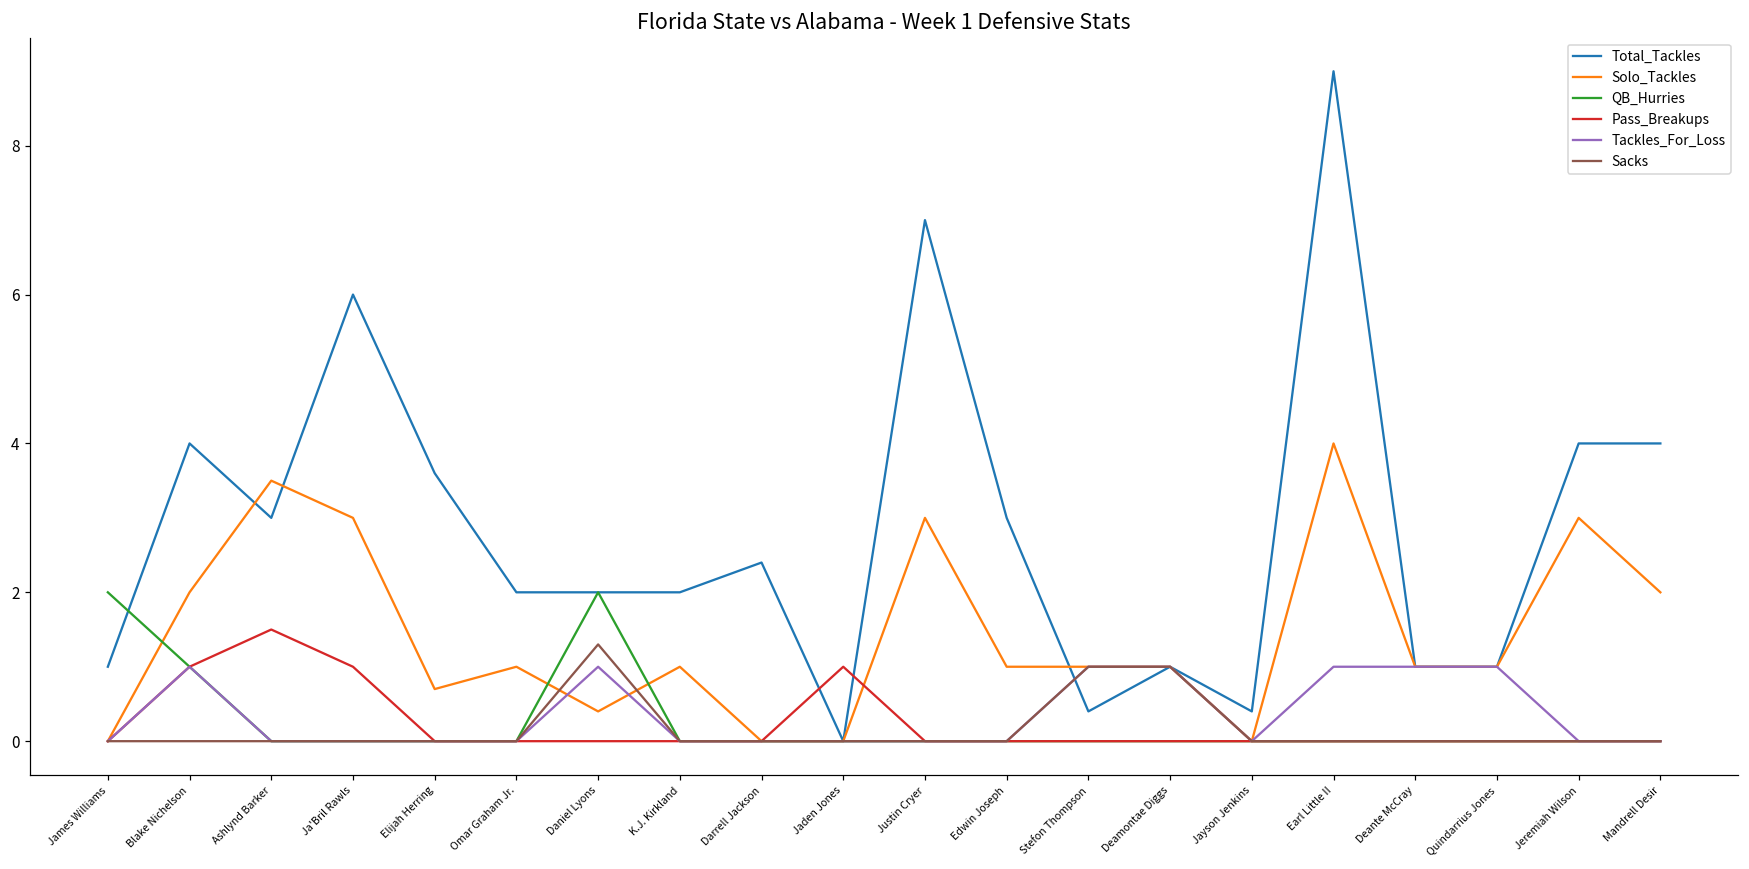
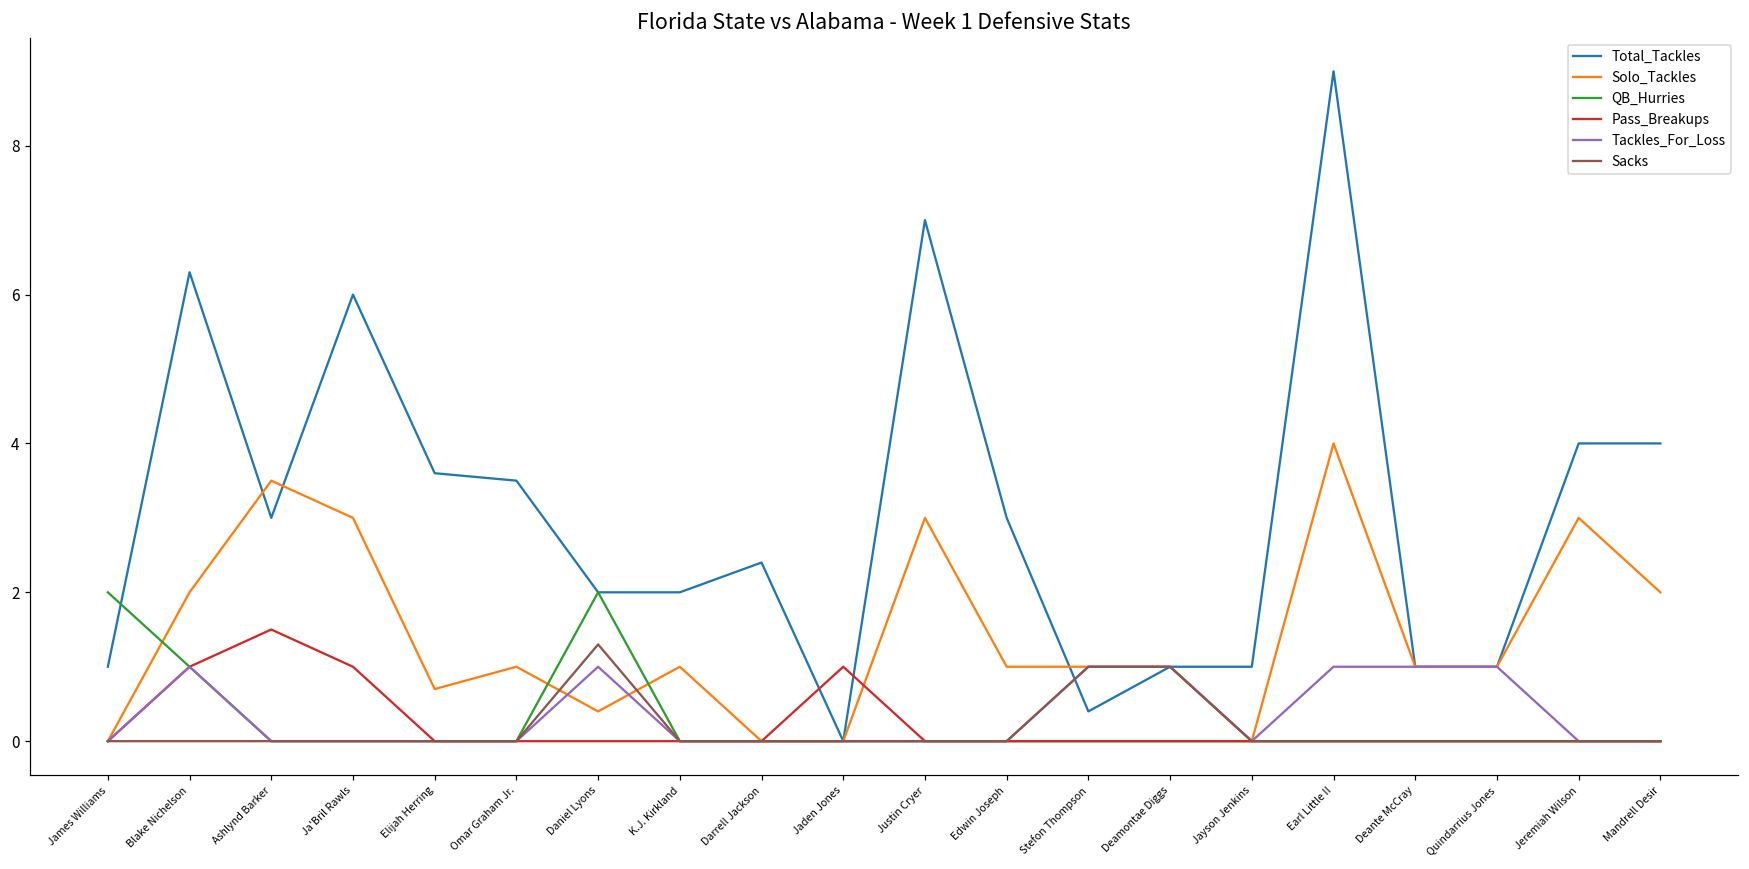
Total_Tackles, Blake Nichelson: 4.0 -> 6.3
Total_Tackles, Omar Graham Jr.: 2.0 -> 3.5
Total_Tackles, Jayson Jenkins: 0.4 -> 1.0
